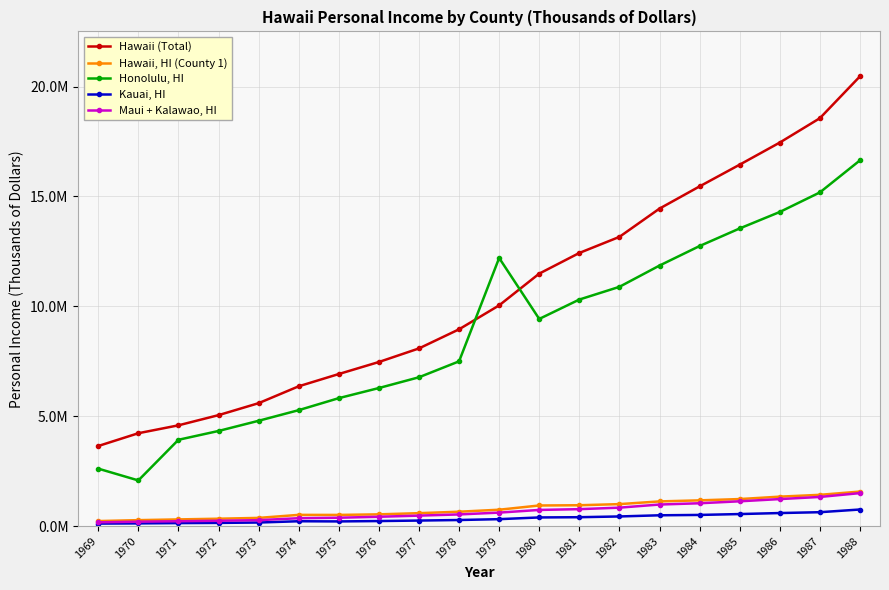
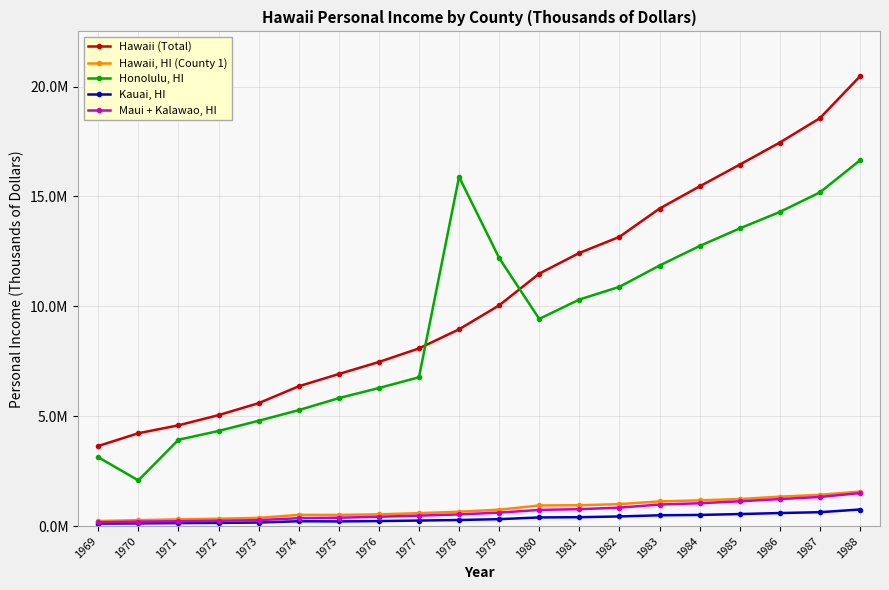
Honolulu, HI, 1969: 2600000 -> 3100000
Honolulu, HI, 1978: 7500000 -> 15900000
